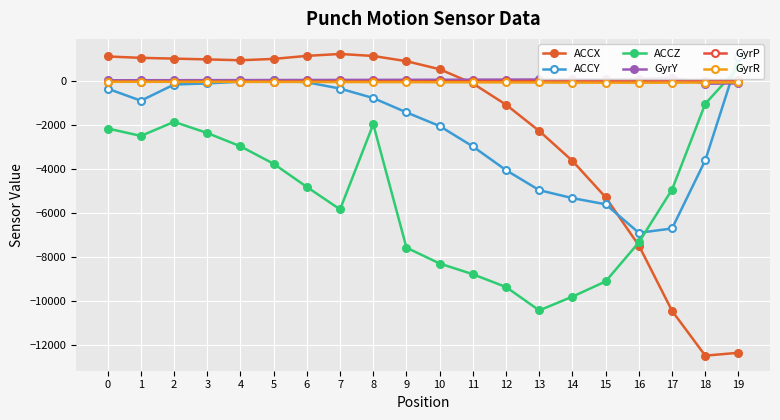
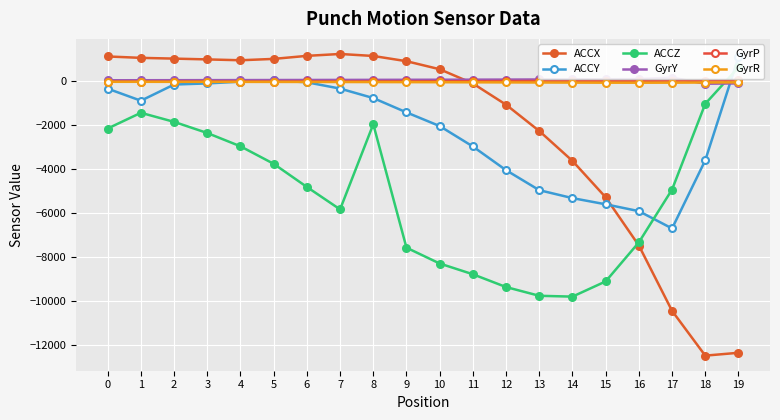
ACCZ, 1: -2500 -> -1400
ACCZ, 13: -10400 -> -9800
ACCY, 16: -6900 -> -5900
